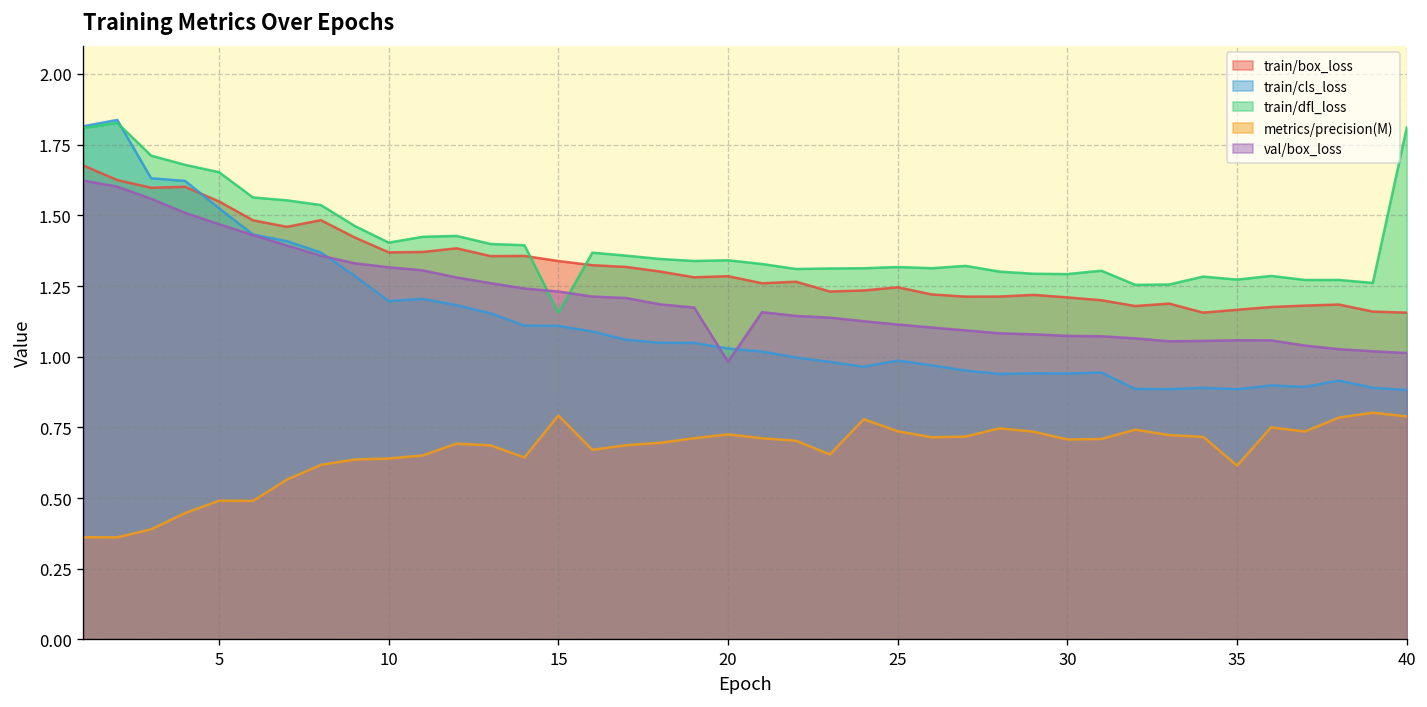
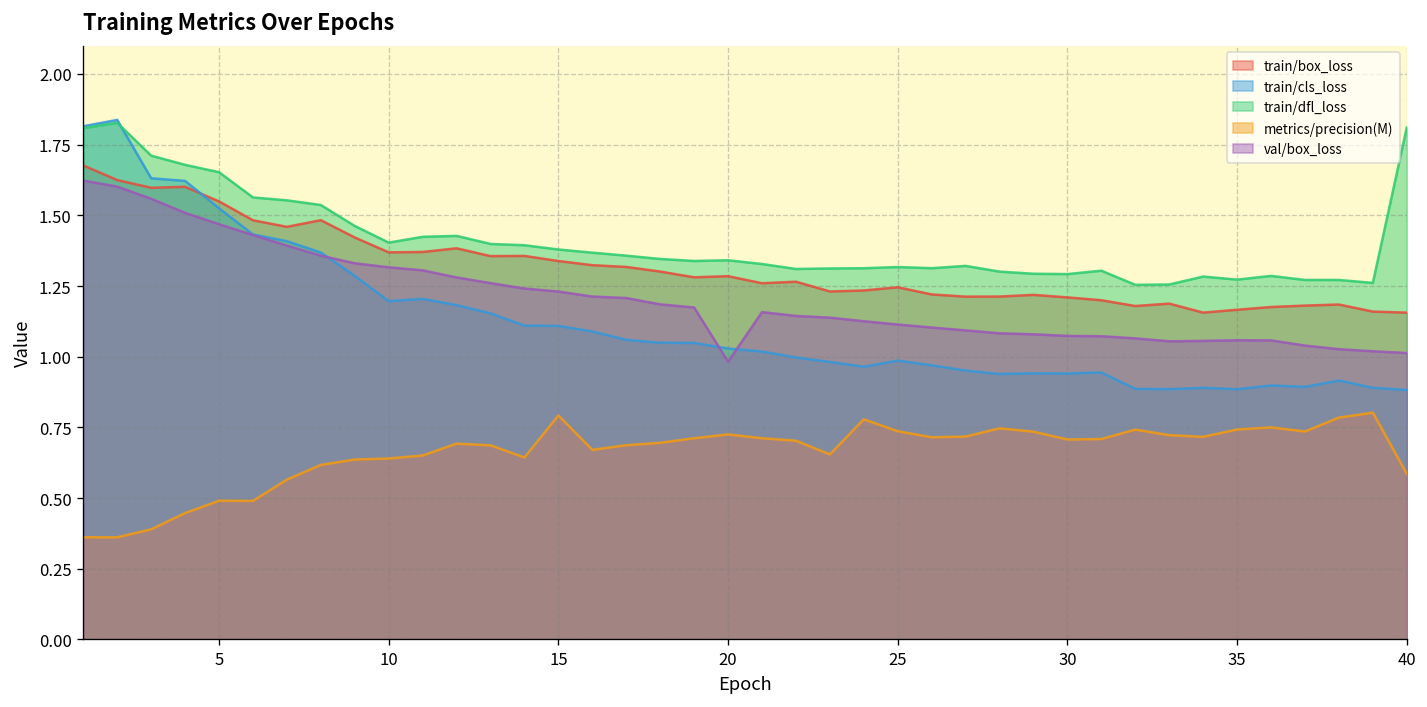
train/dfl_loss, 15: 1.16 -> 1.38
metrics/precision(M), 35: 0.61 -> 0.74
metrics/precision(M), 40: 0.79 -> 0.59
